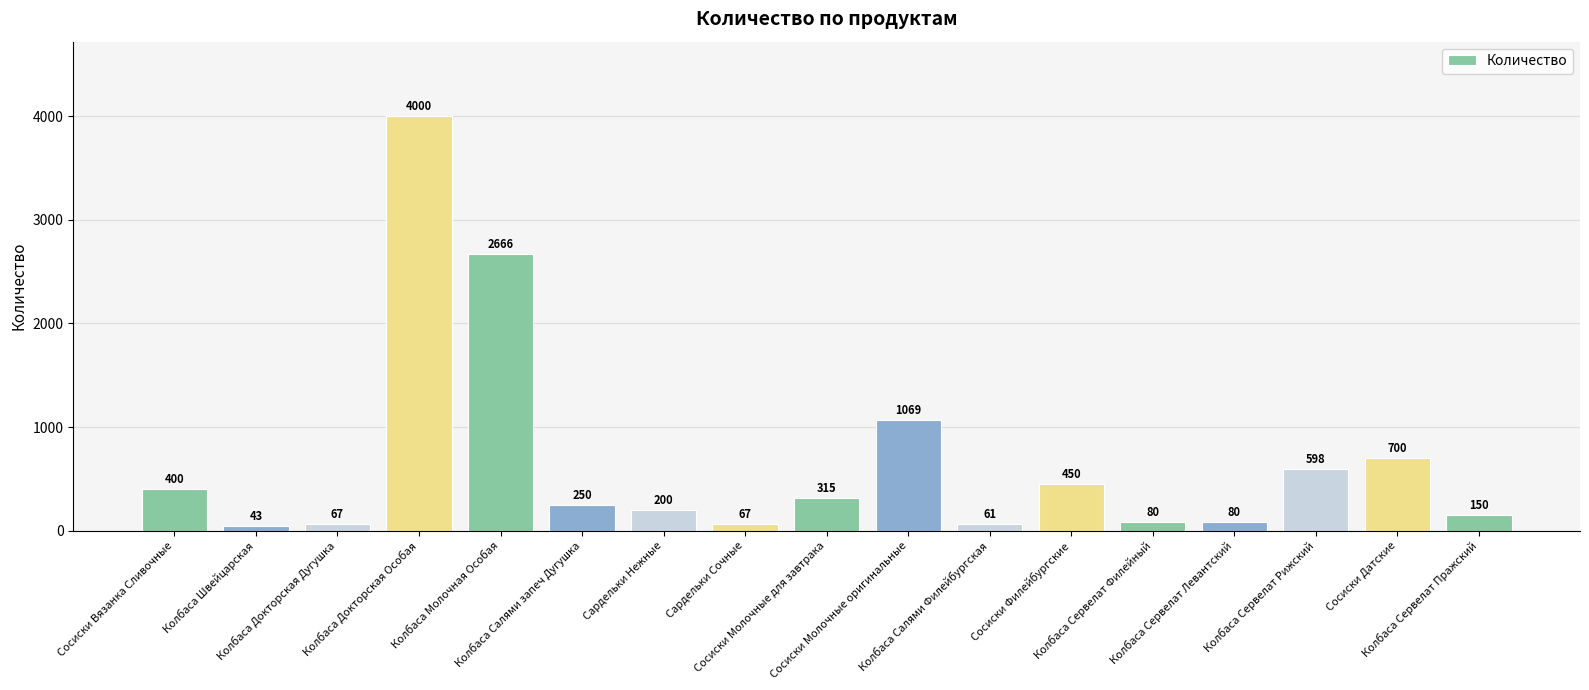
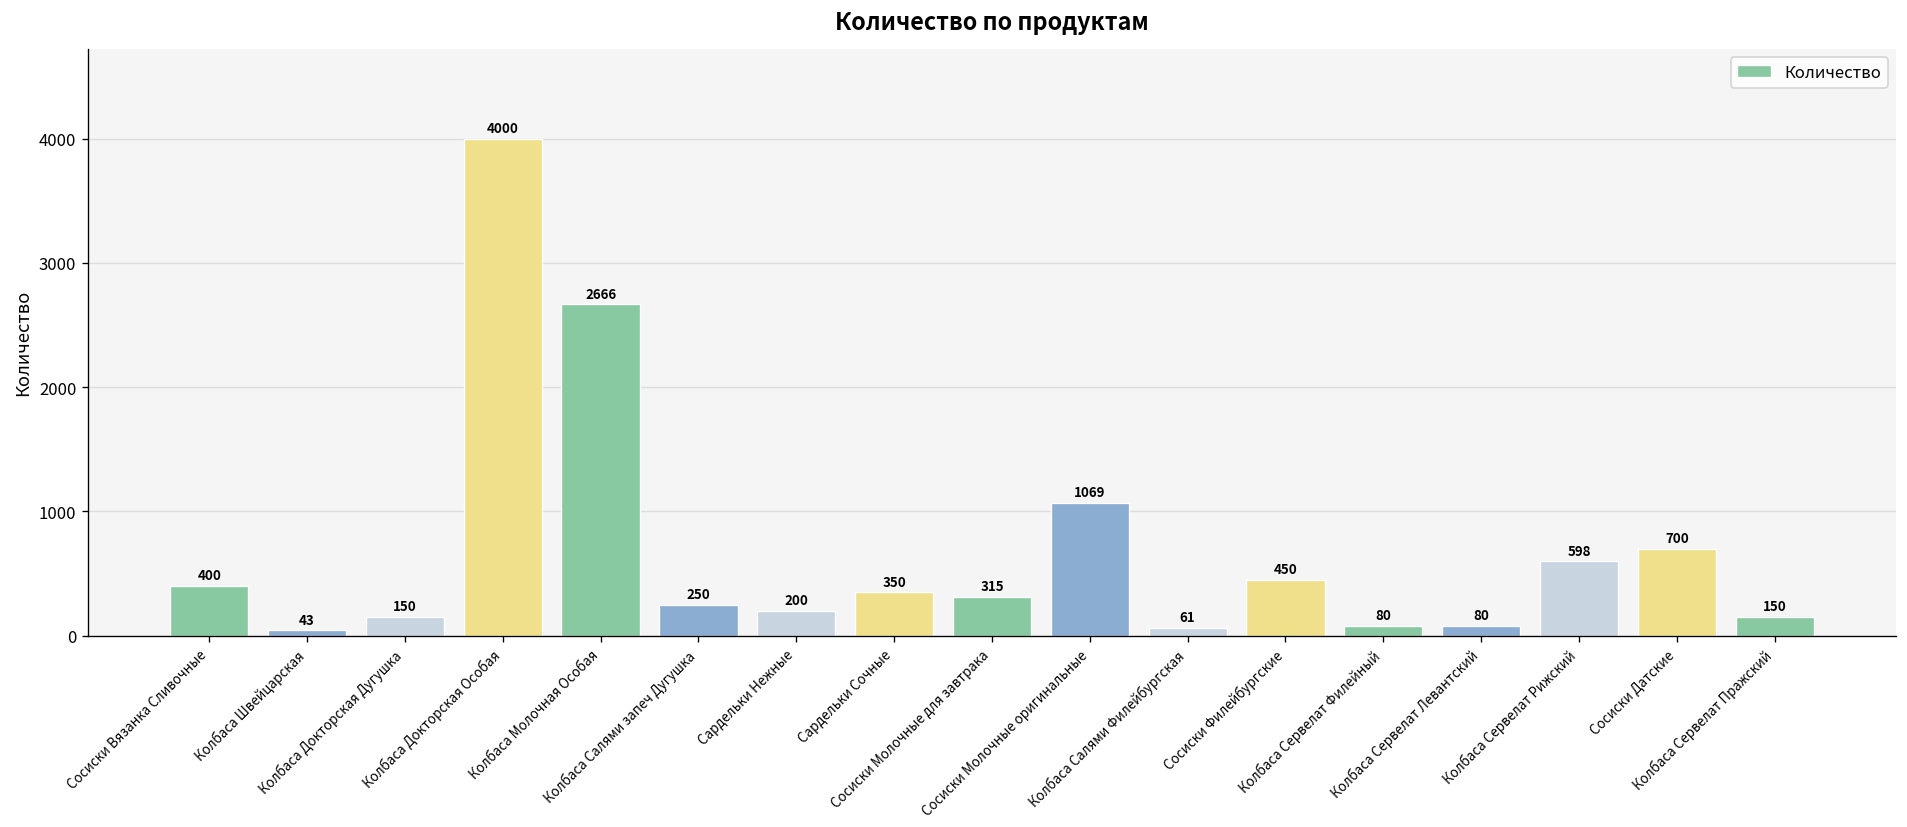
Колбаса Докторская Дугушка: 67 -> 150
Сардельки Сочные: 67 -> 350
